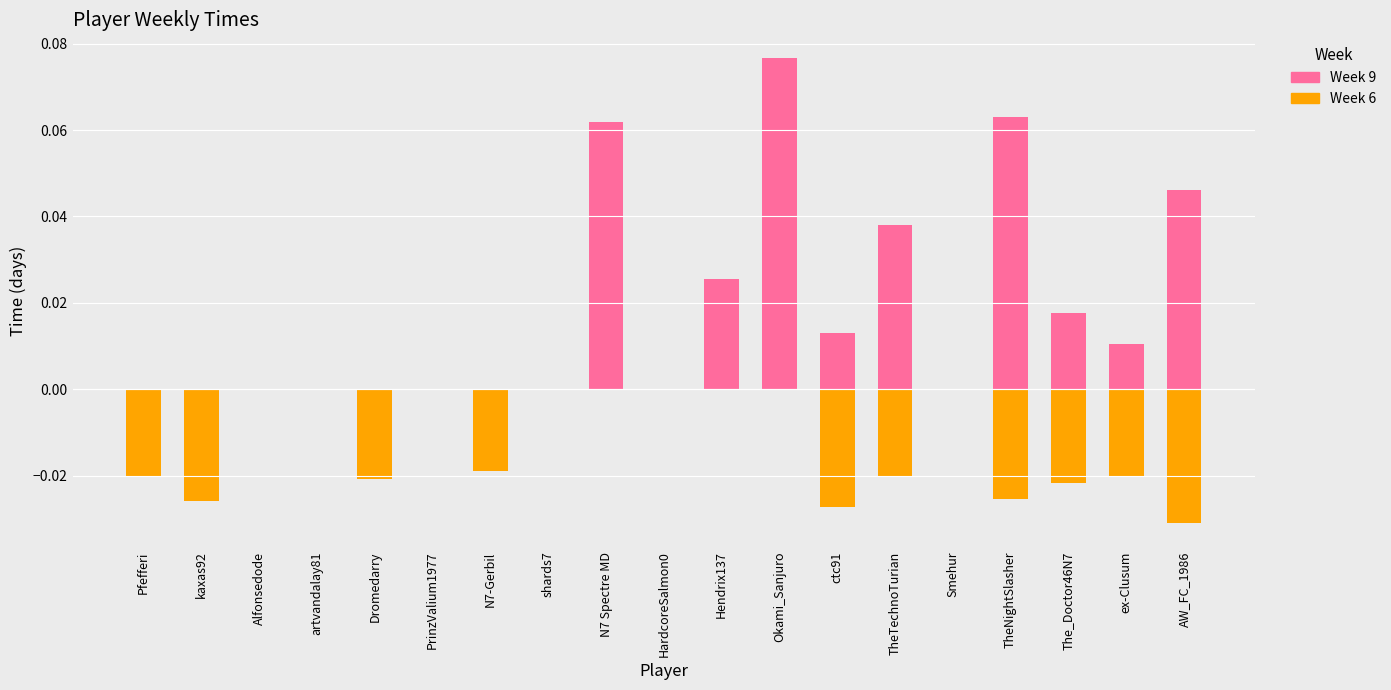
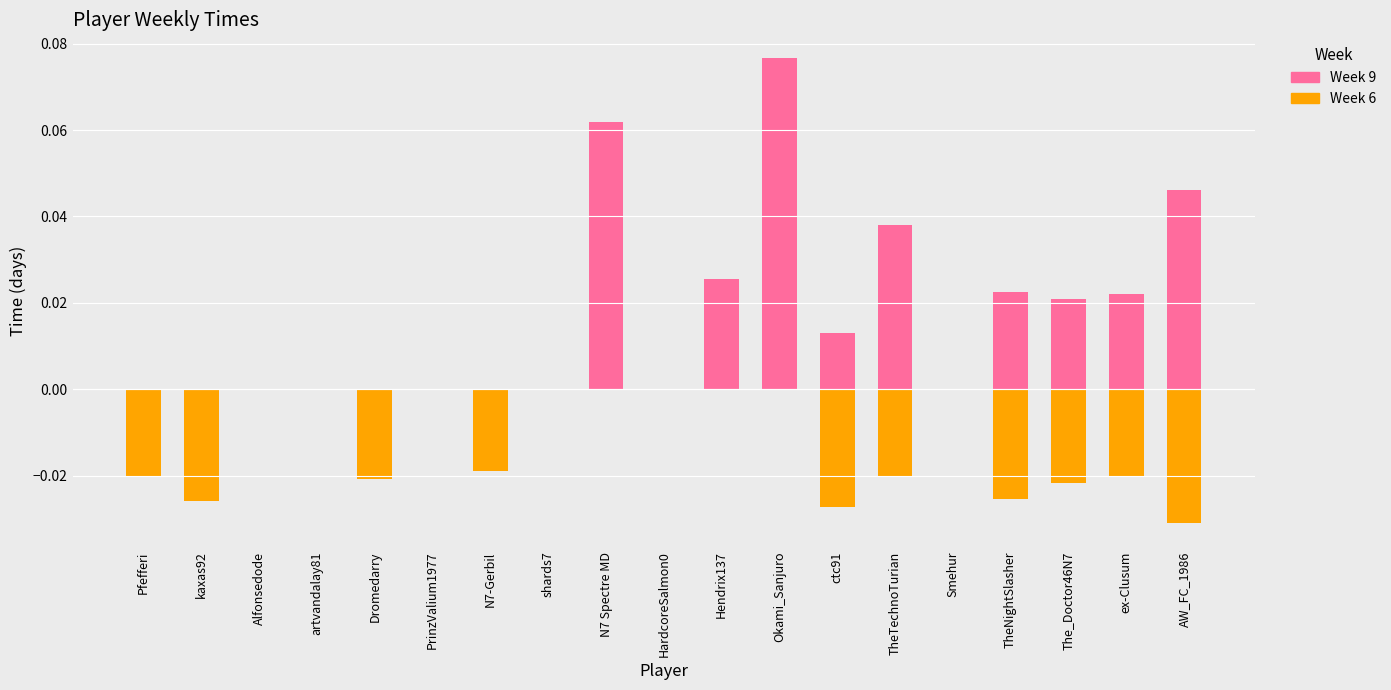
Week 9, TheNightSlasher: 0.063 -> 0.022
Week 9, The_Doctor46N7: 0.018 -> 0.021
Week 9, ex-Clusum: 0.010 -> 0.022
